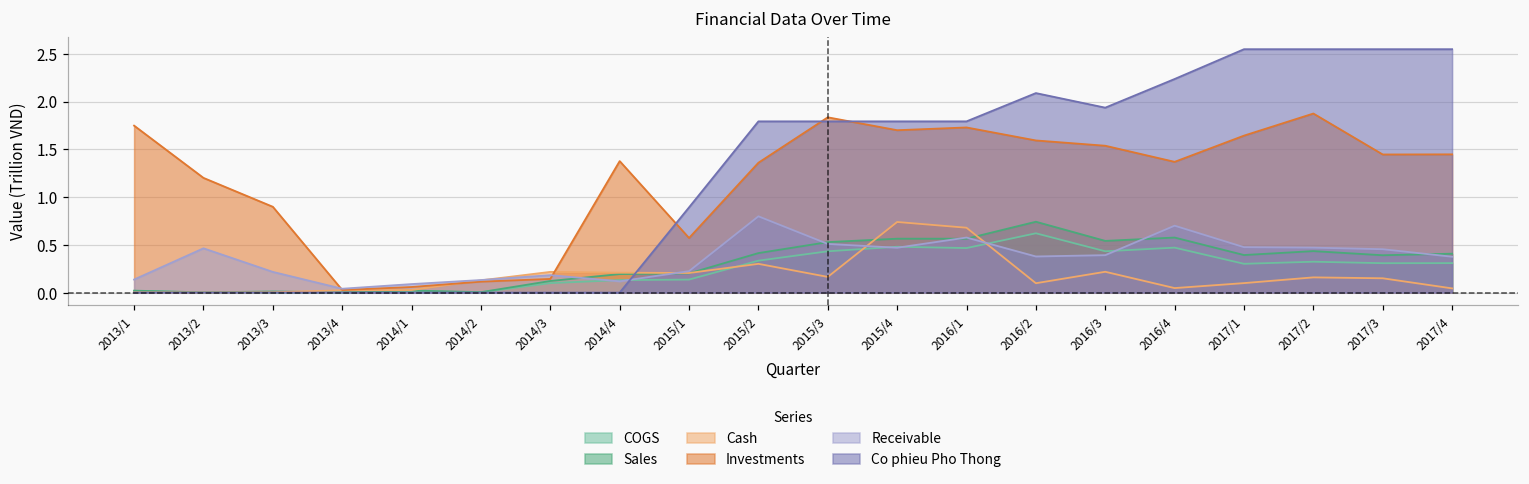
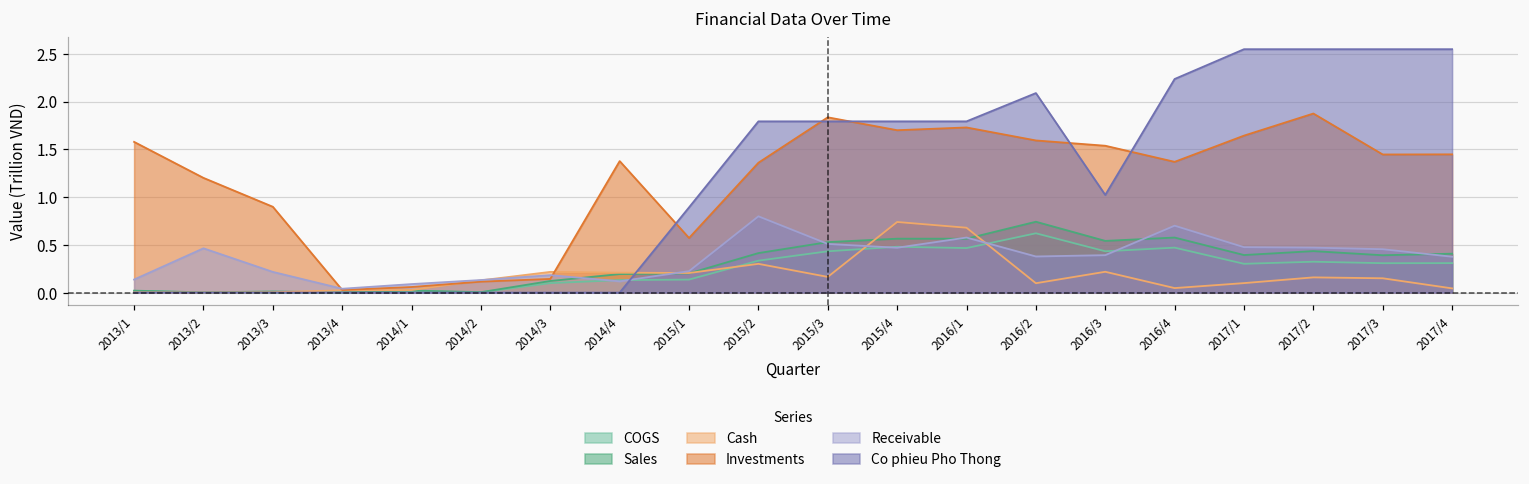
Investments, 2013/1: 1.7 -> 1.6
Co phieu Pho Thong, 2016/3: 1.9 -> 1.0
